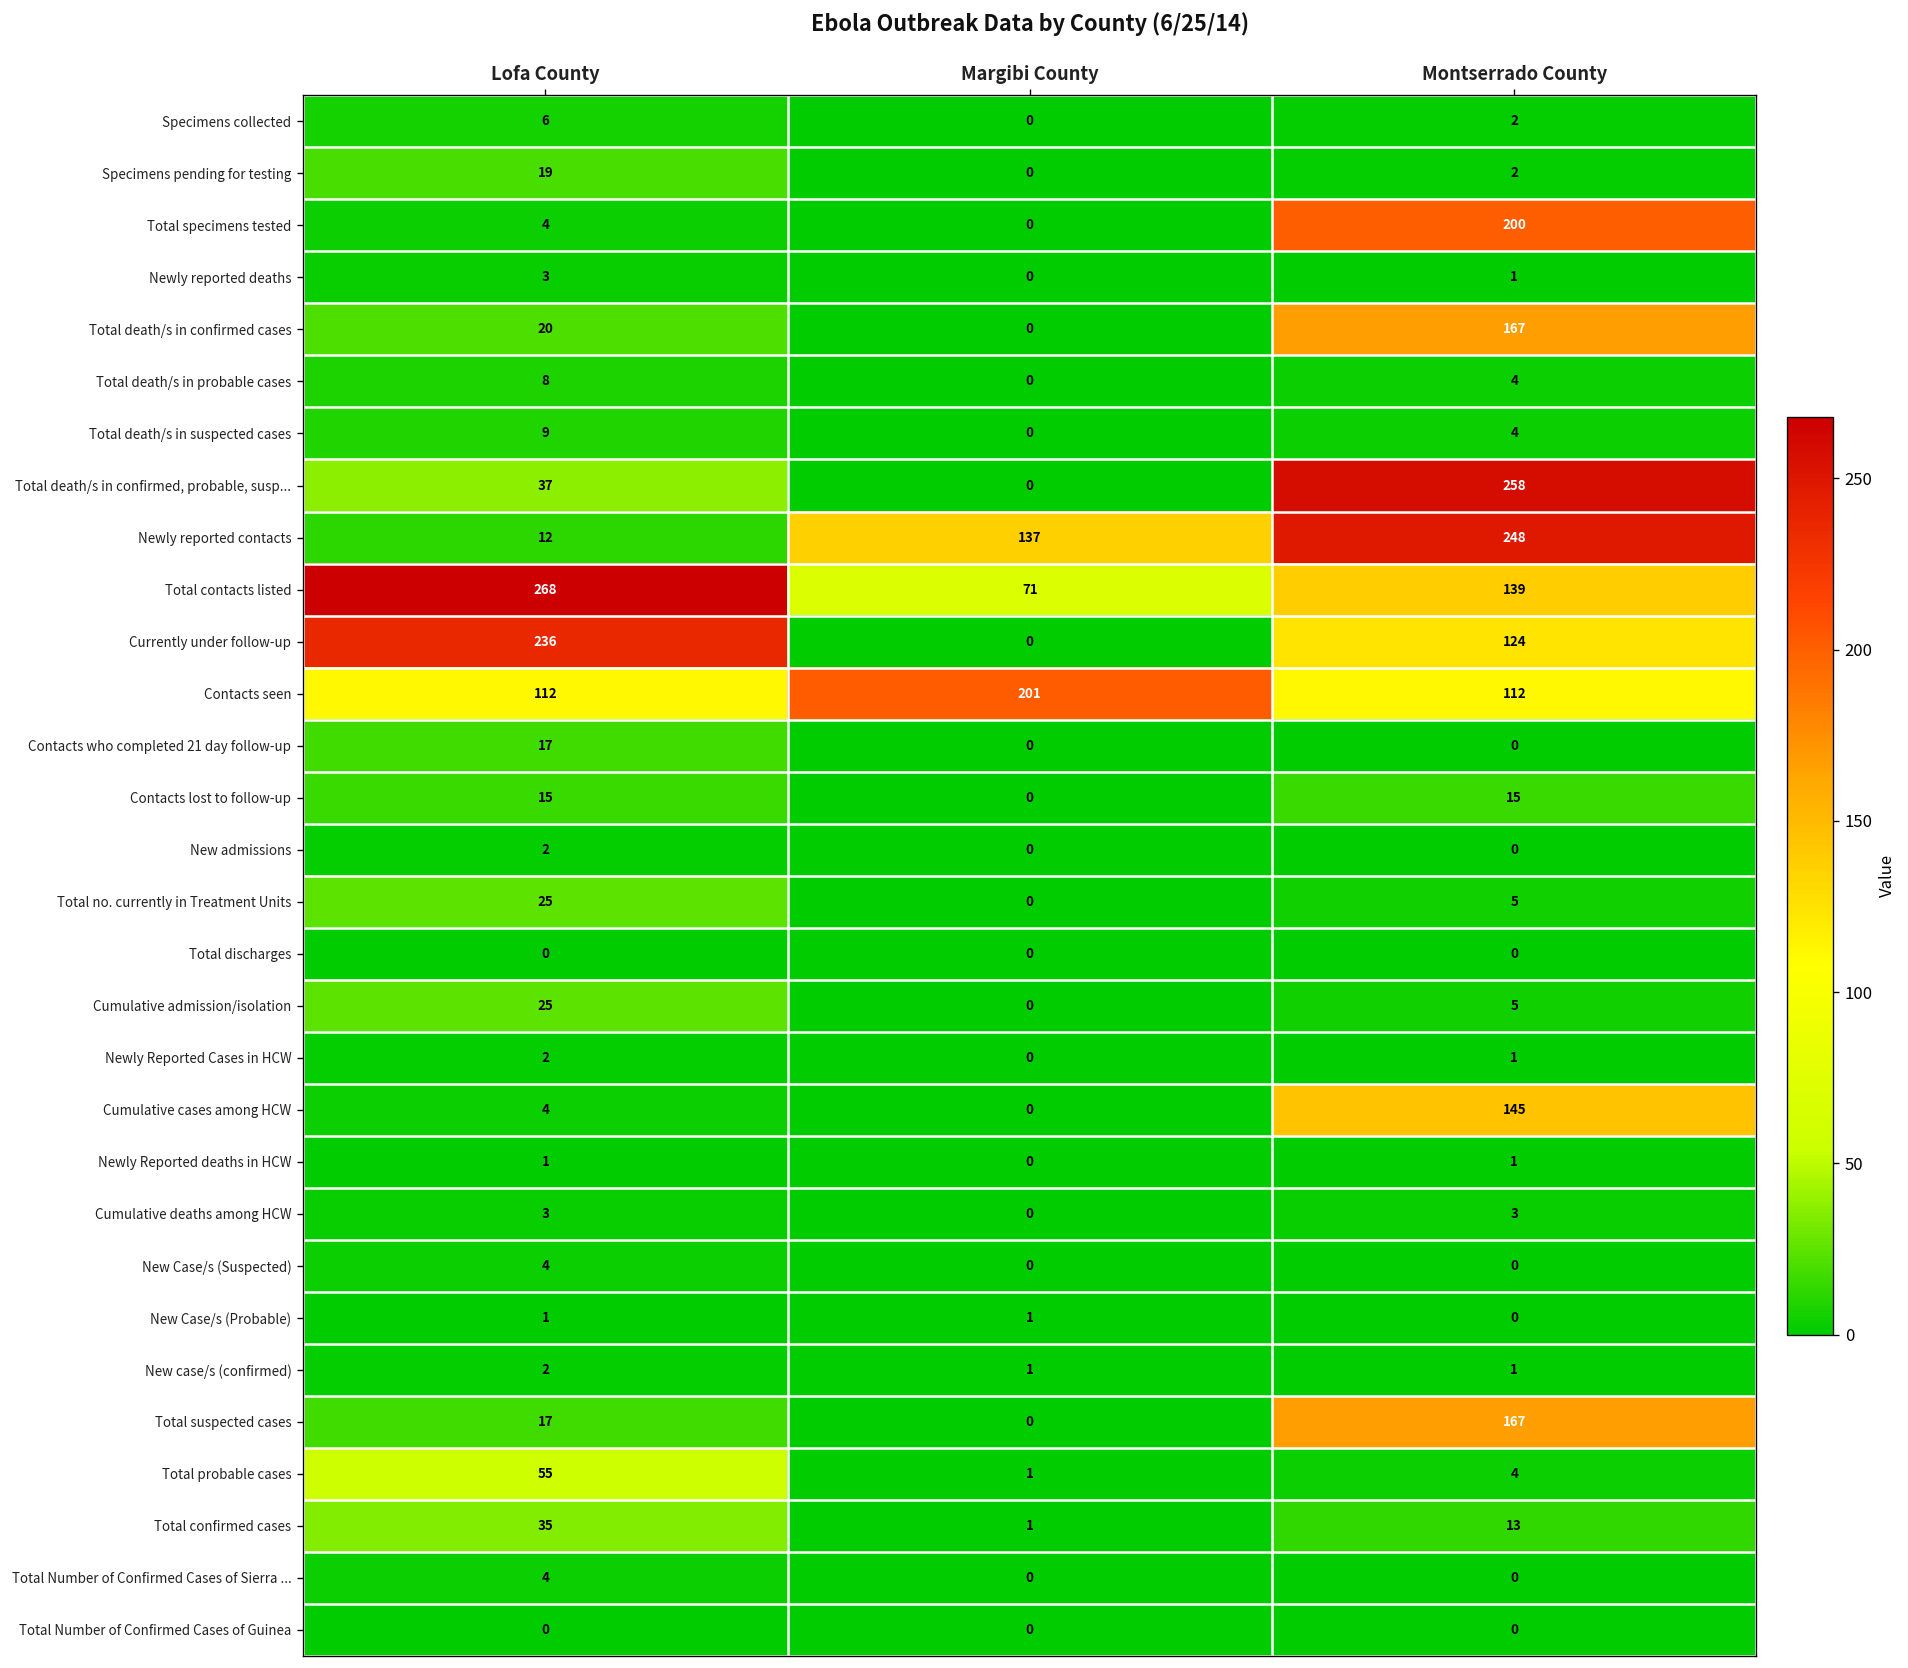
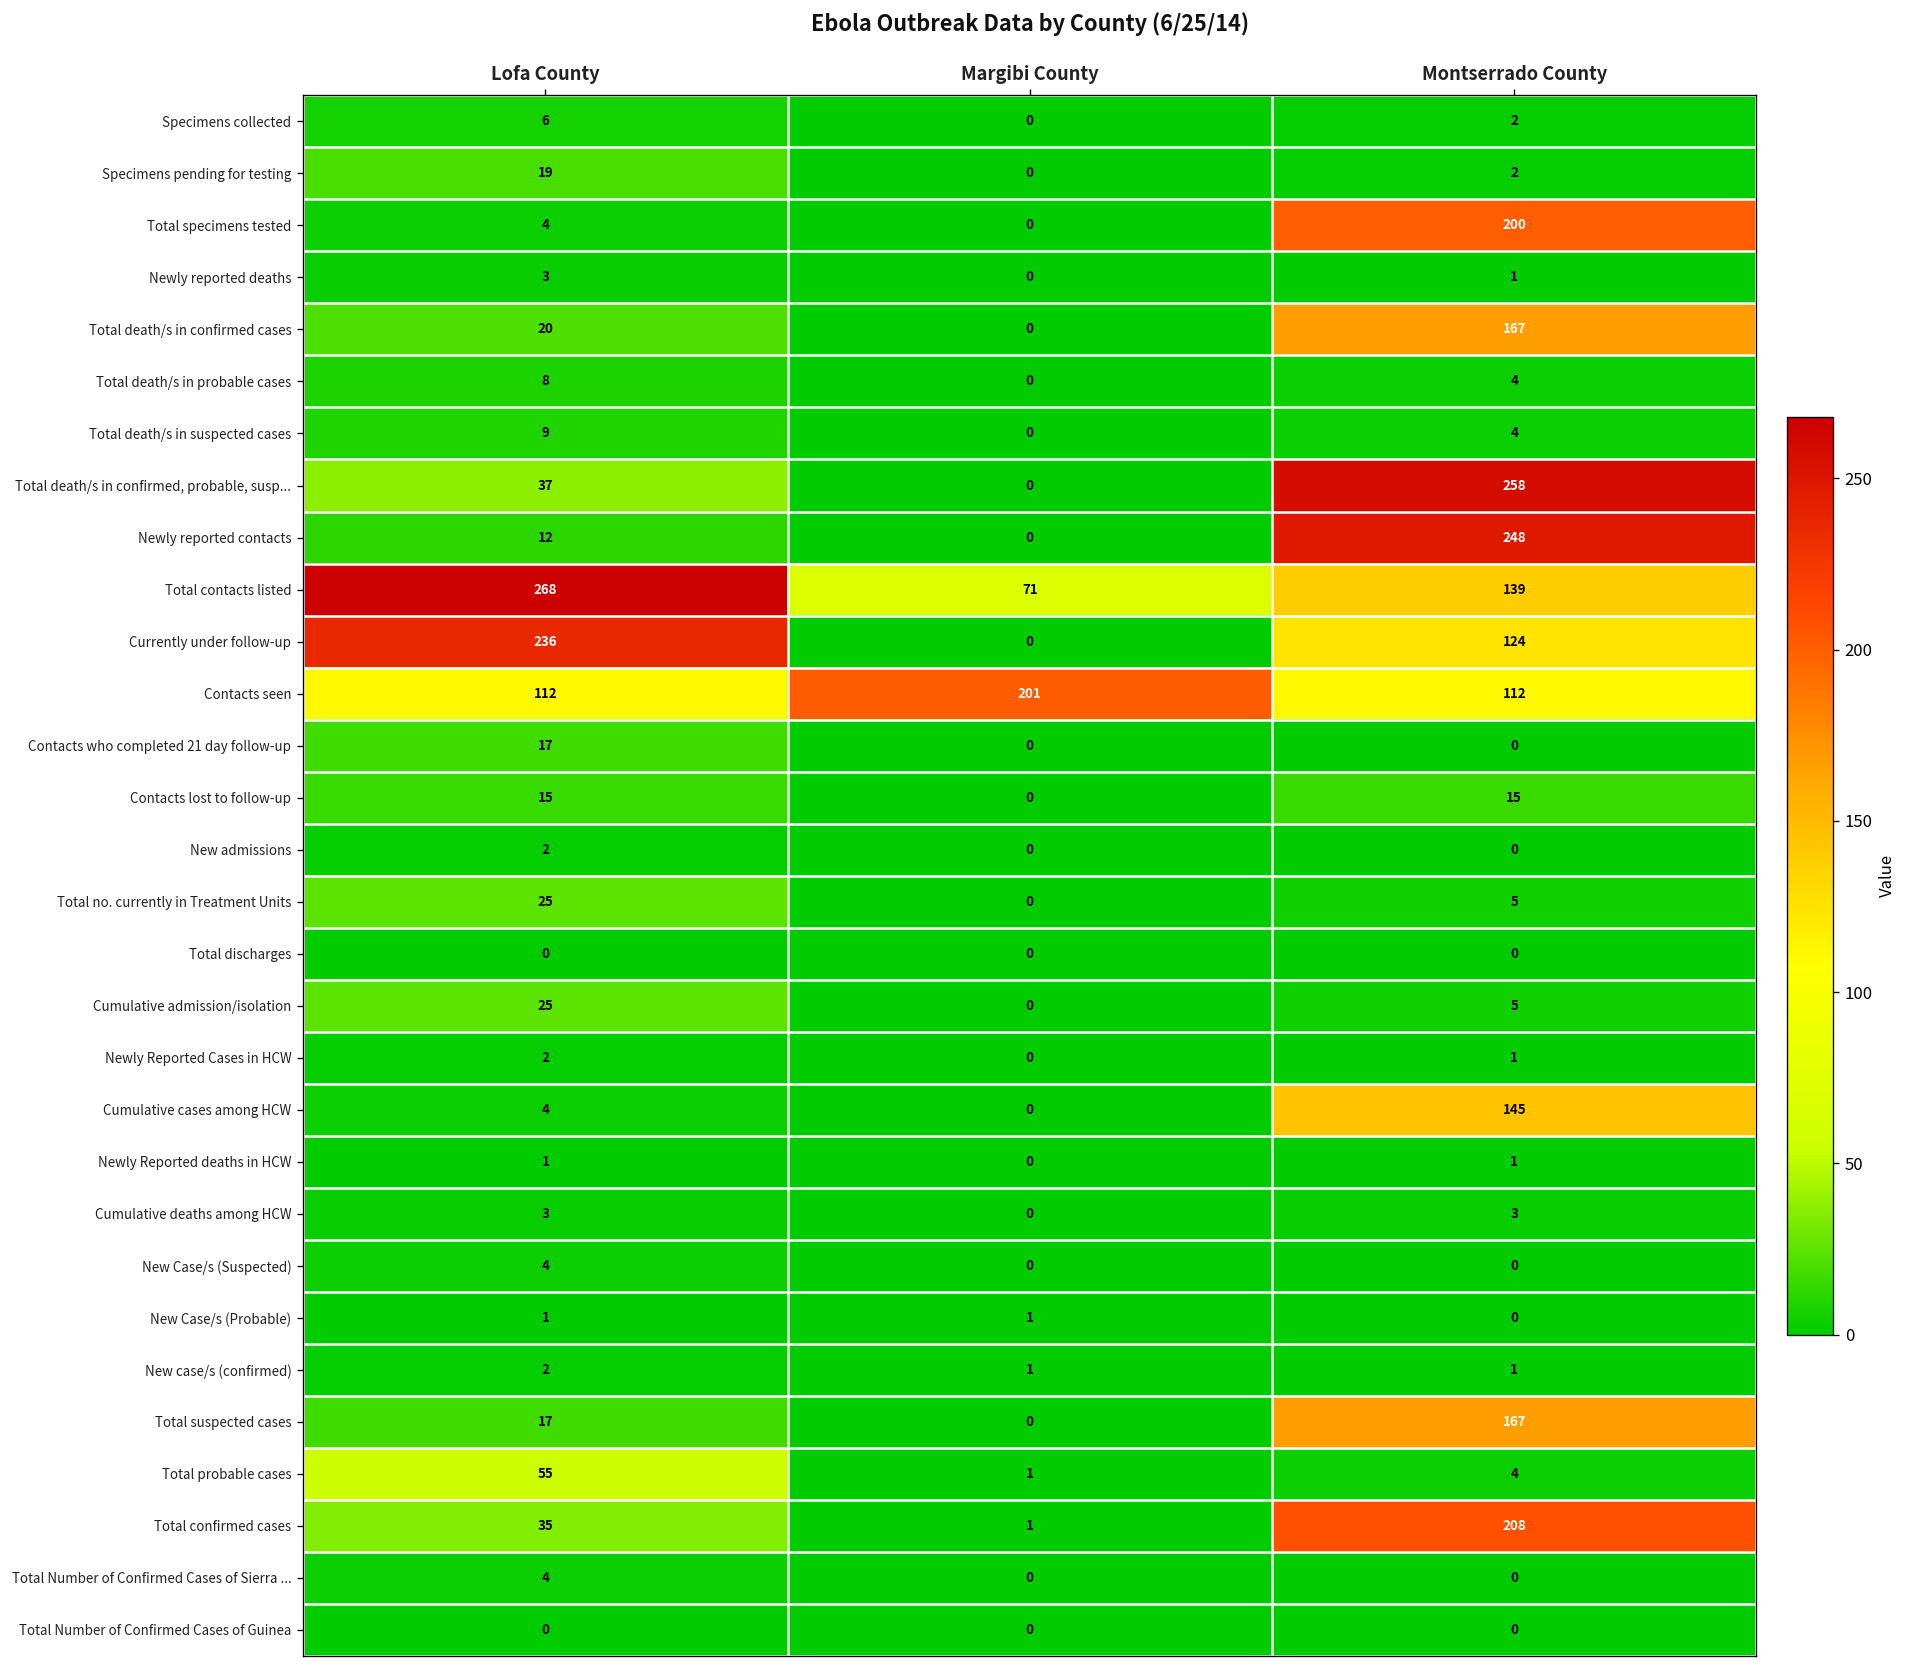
Newly reported contacts, Margibi County: 137 -> 0
Total confirmed cases, Montserrado County: 13 -> 208
